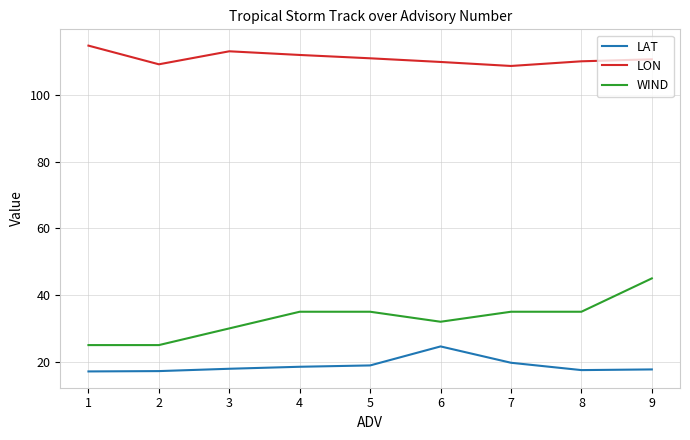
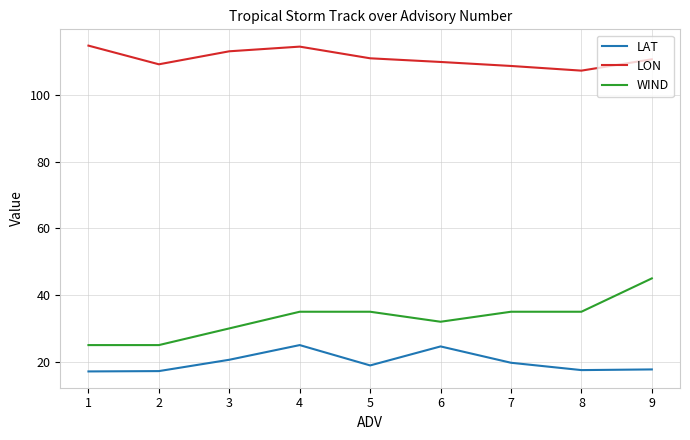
LAT, 3: 18 -> 21
LAT, 4: 19 -> 25
LON, 4: 112 -> 115
LON, 8: 110 -> 107
